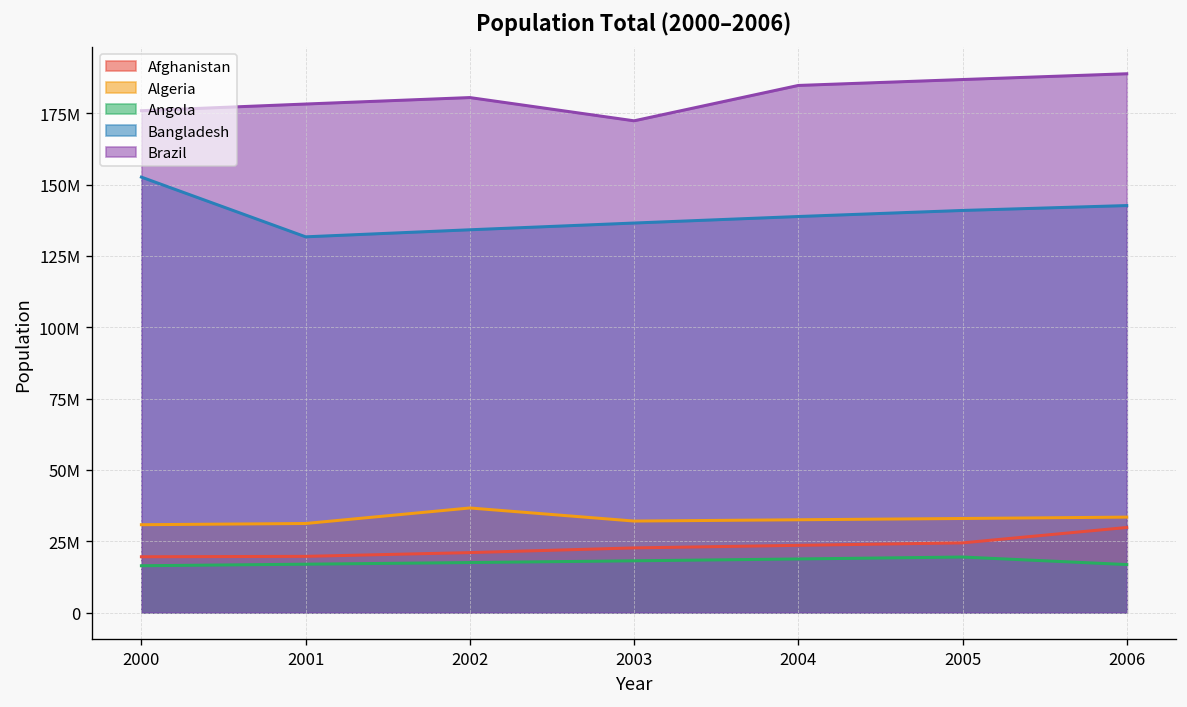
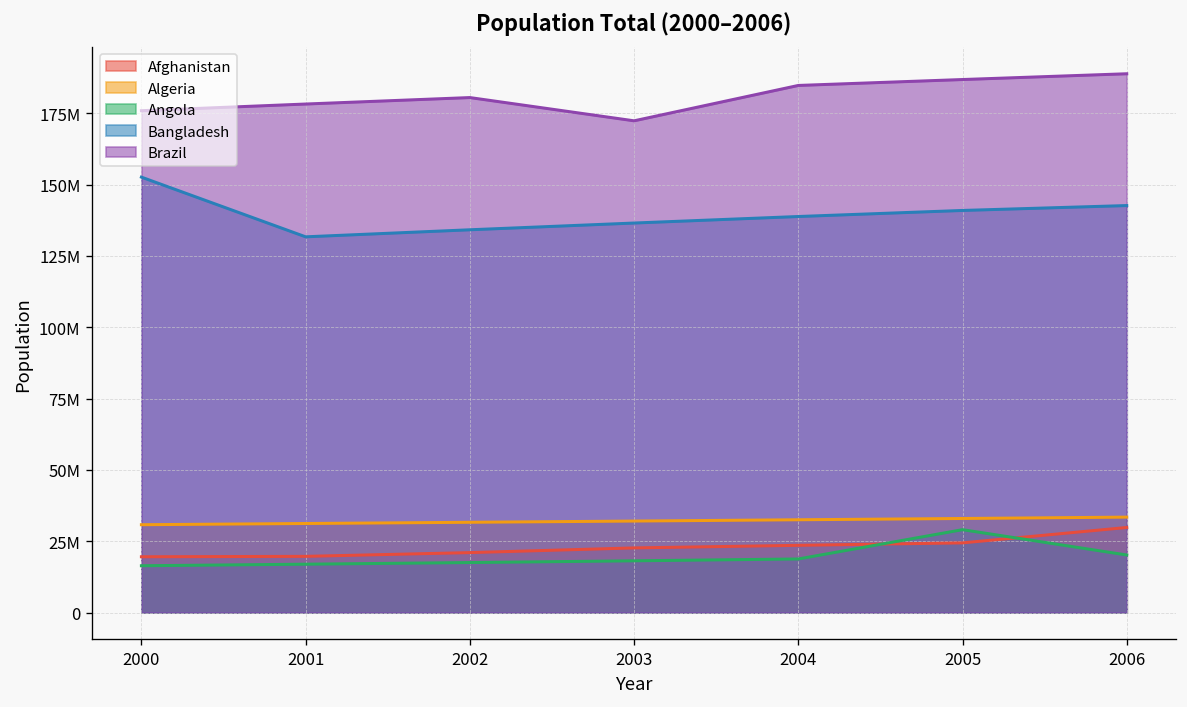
Algeria, 2002: 37000000 -> 32000000
Angola, 2005: 19000000 -> 29000000
Angola, 2006: 17000000 -> 20000000
